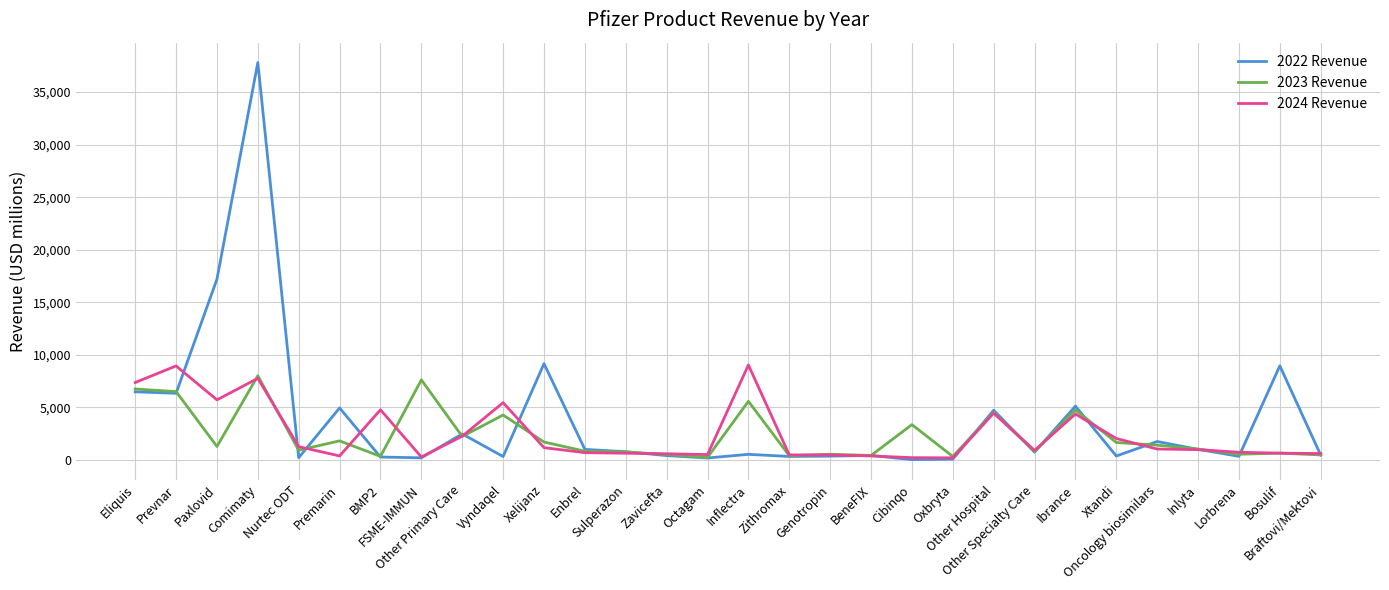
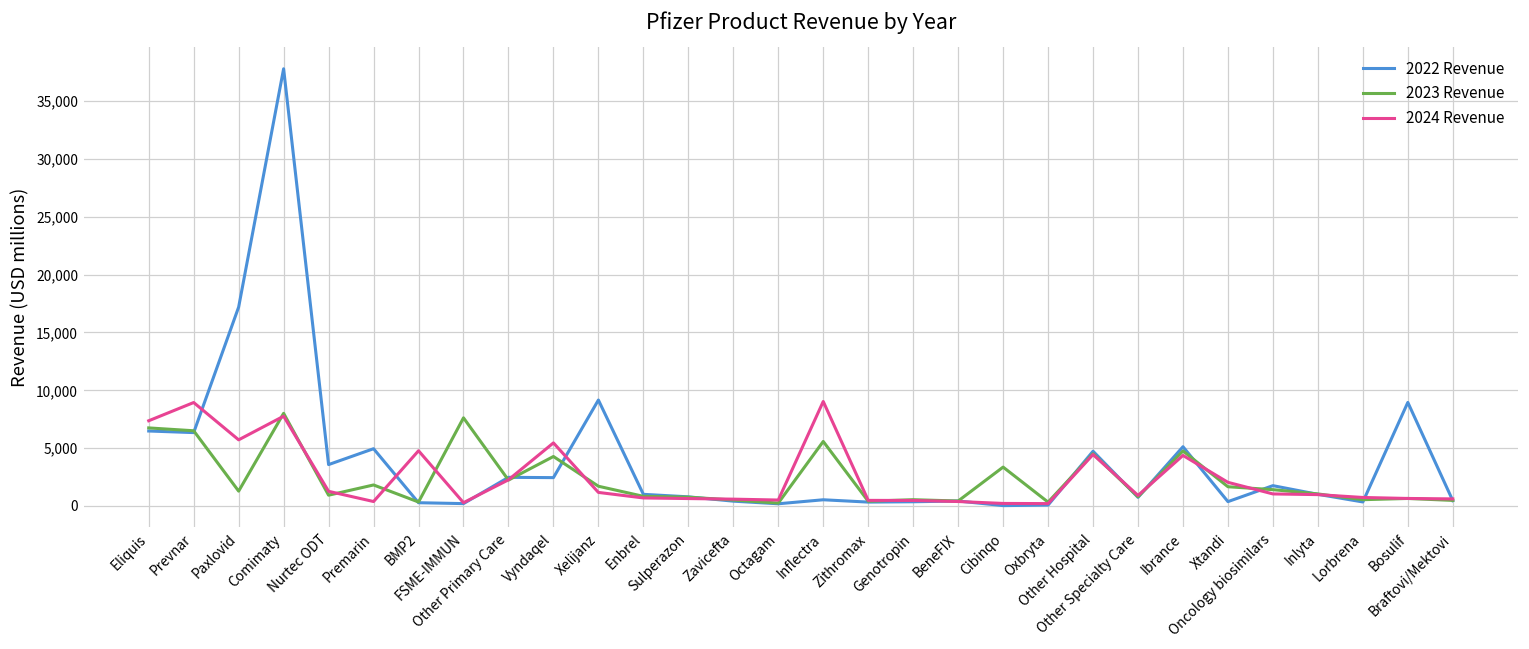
2022 Revenue, Nurtec ODT: 200 -> 3,600
2022 Revenue, Vyndaqel: 300 -> 2,400
